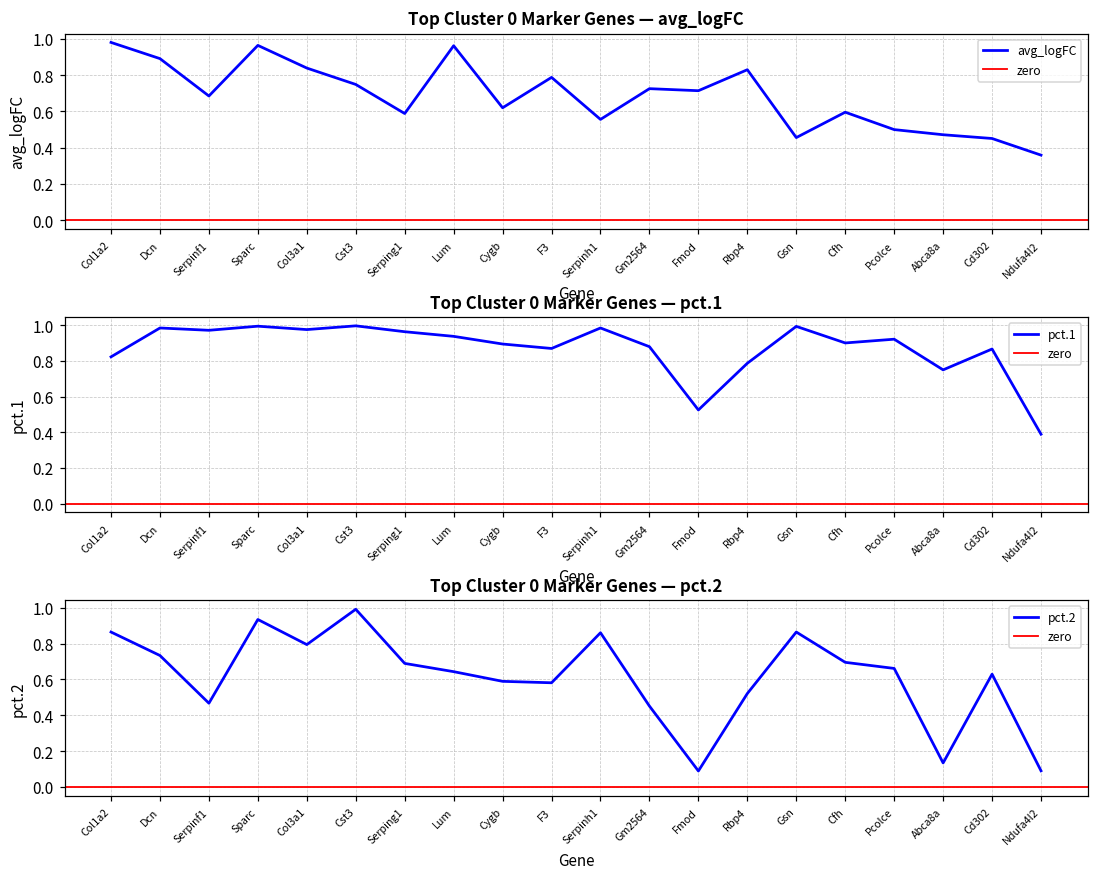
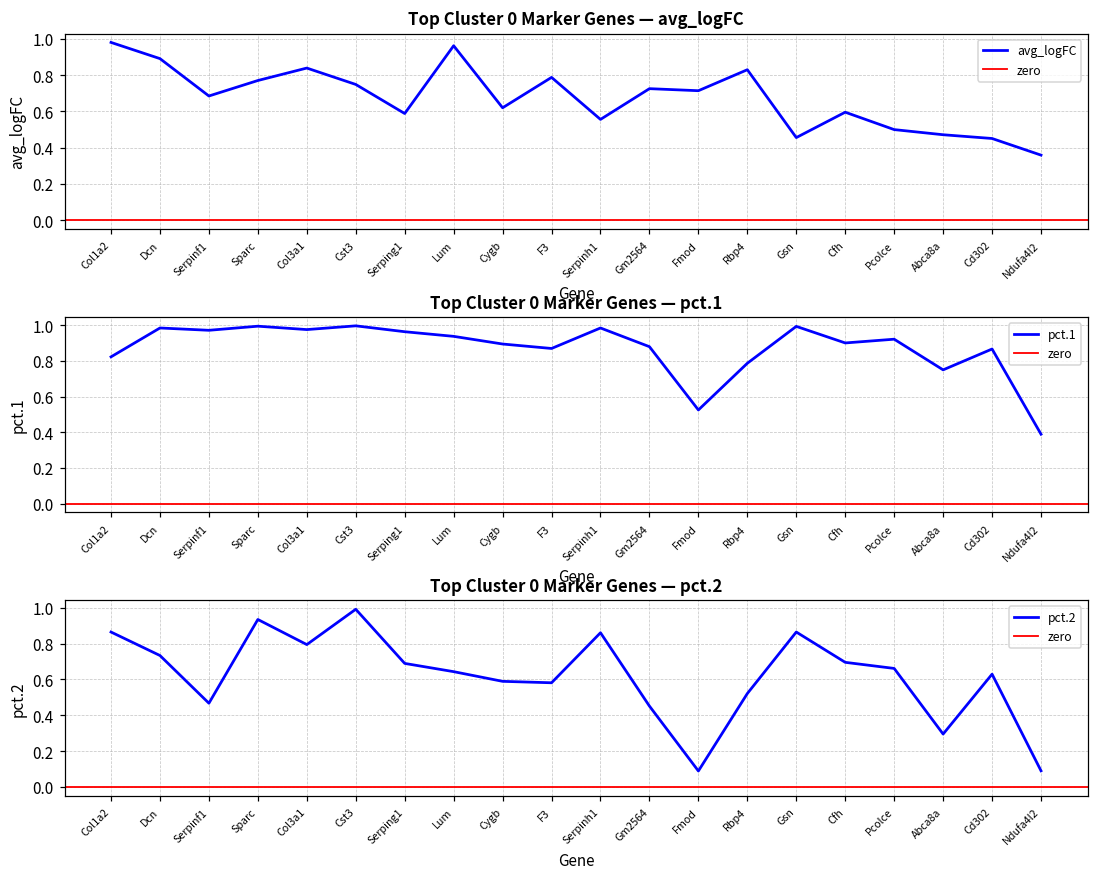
Top Cluster 0 Marker Genes — avg_logFC, Sparc: 0.97 -> 0.77
Top Cluster 0 Marker Genes — pct.2, Abca8a: 0.13 -> 0.30
